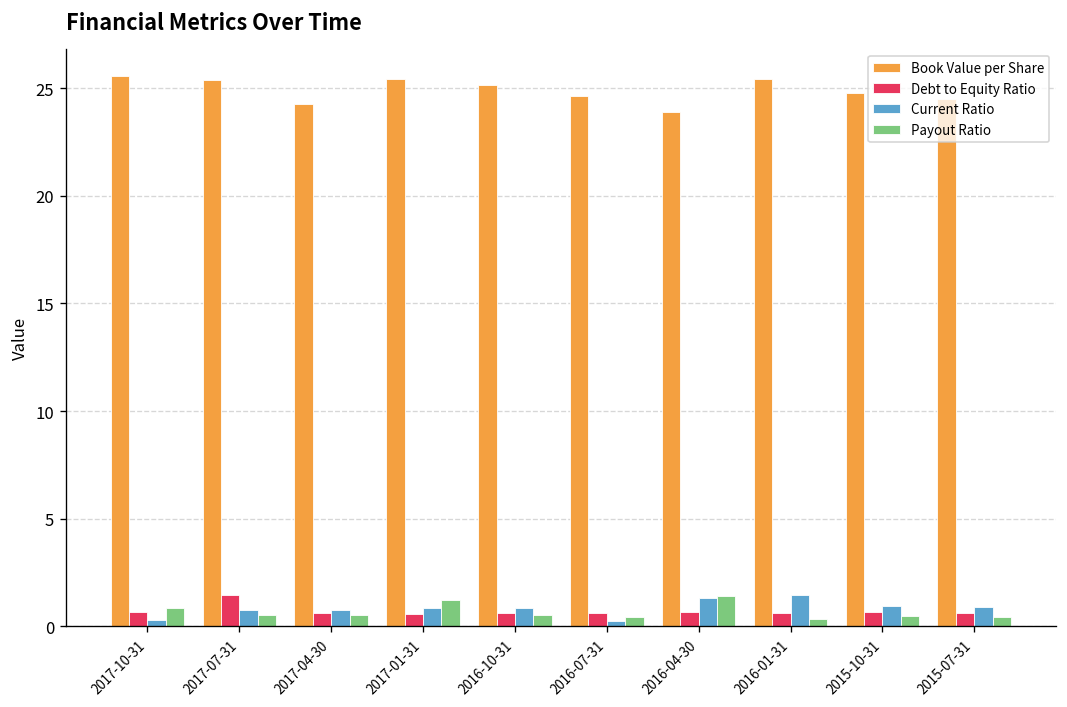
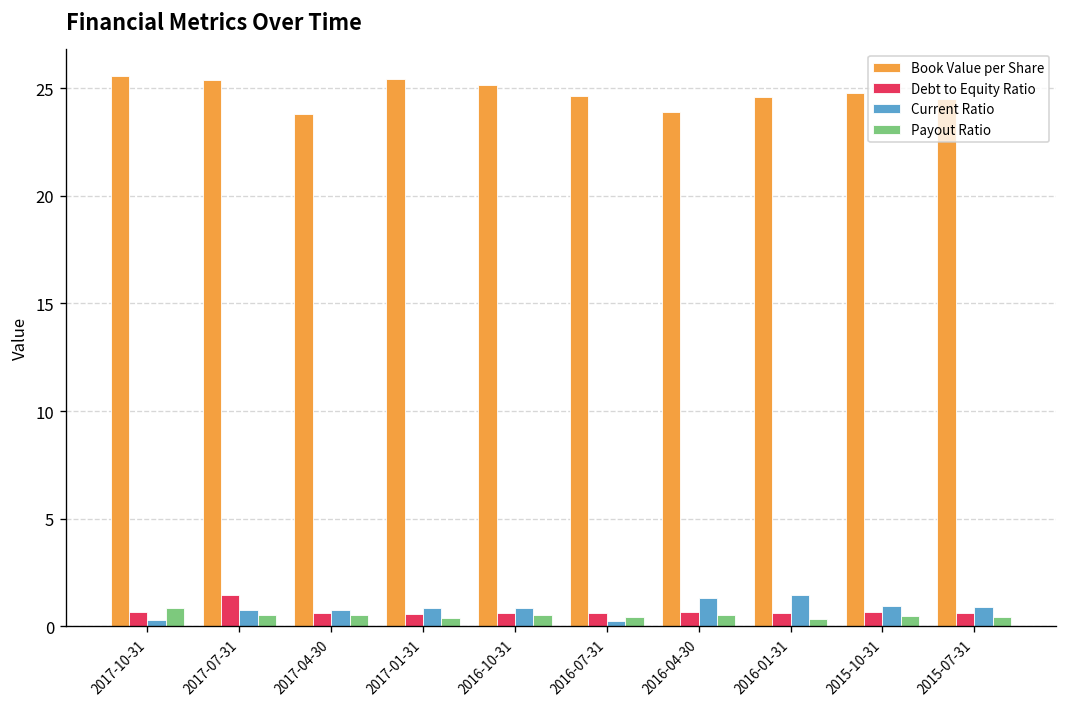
Book Value per Share, 2017-04-30: 24.3 -> 23.8
Payout Ratio, 2017-01-31: 1.2 -> 0.4
Payout Ratio, 2016-04-30: 1.4 -> 0.5
Book Value per Share, 2016-01-31: 25.4 -> 24.6
